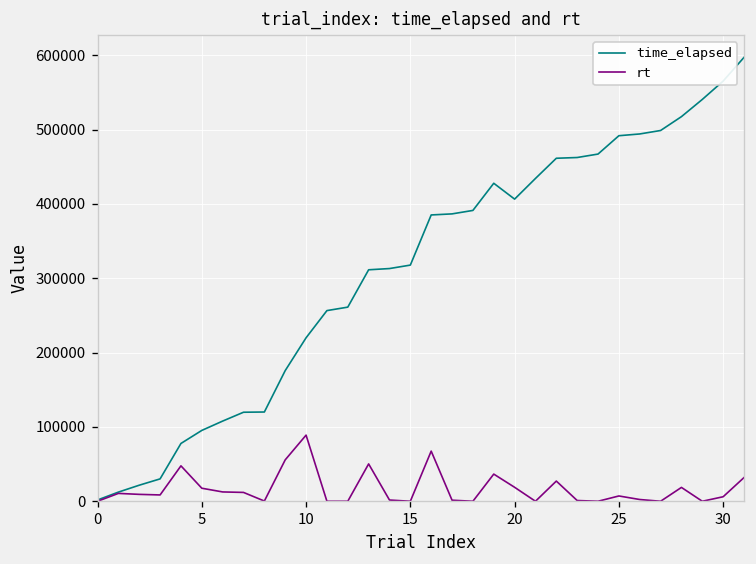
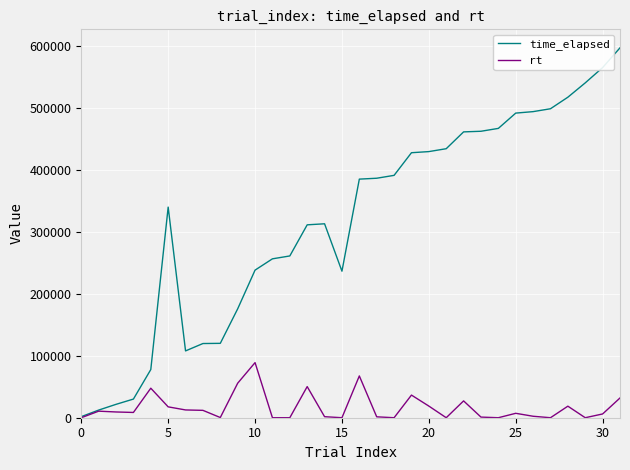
time_elapsed, 5: 100000 -> 340000
time_elapsed, 10: 220000 -> 240000
time_elapsed, 15: 320000 -> 240000
time_elapsed, 20: 410000 -> 430000
